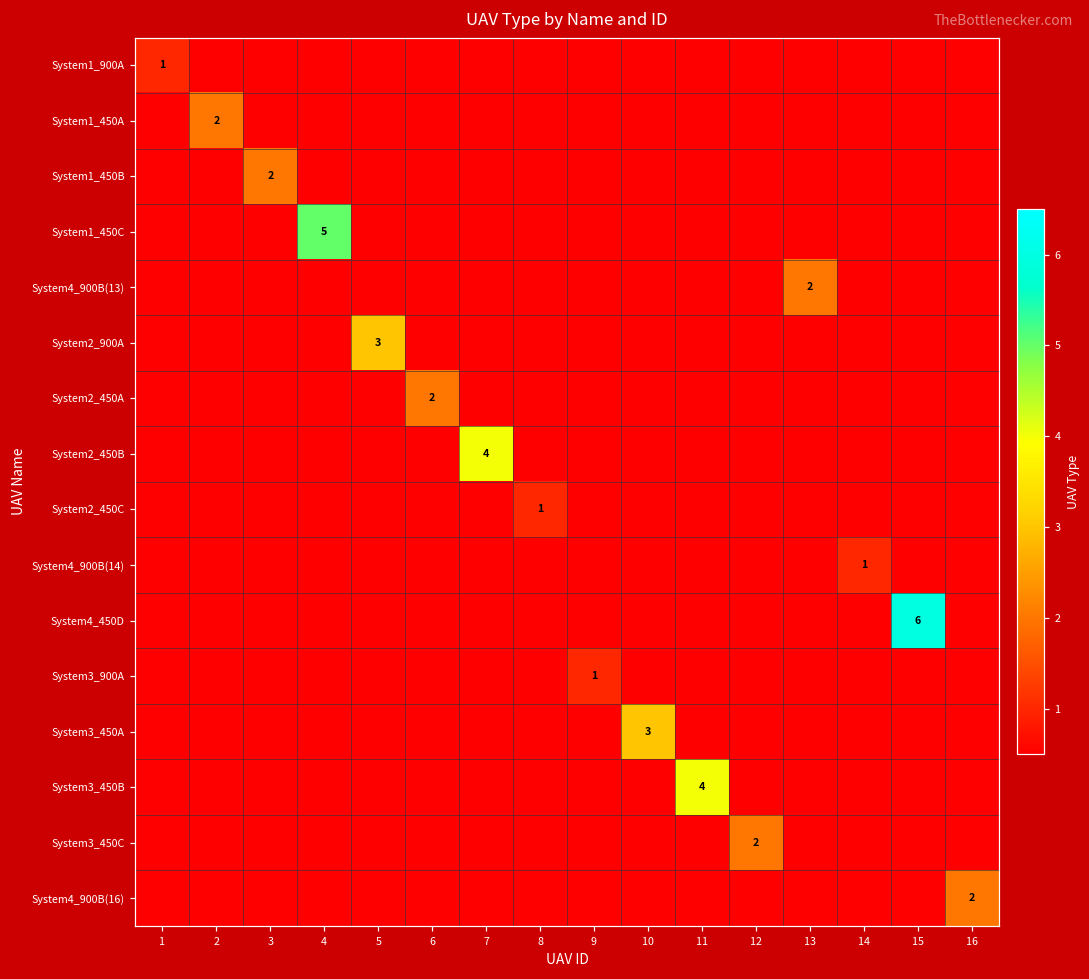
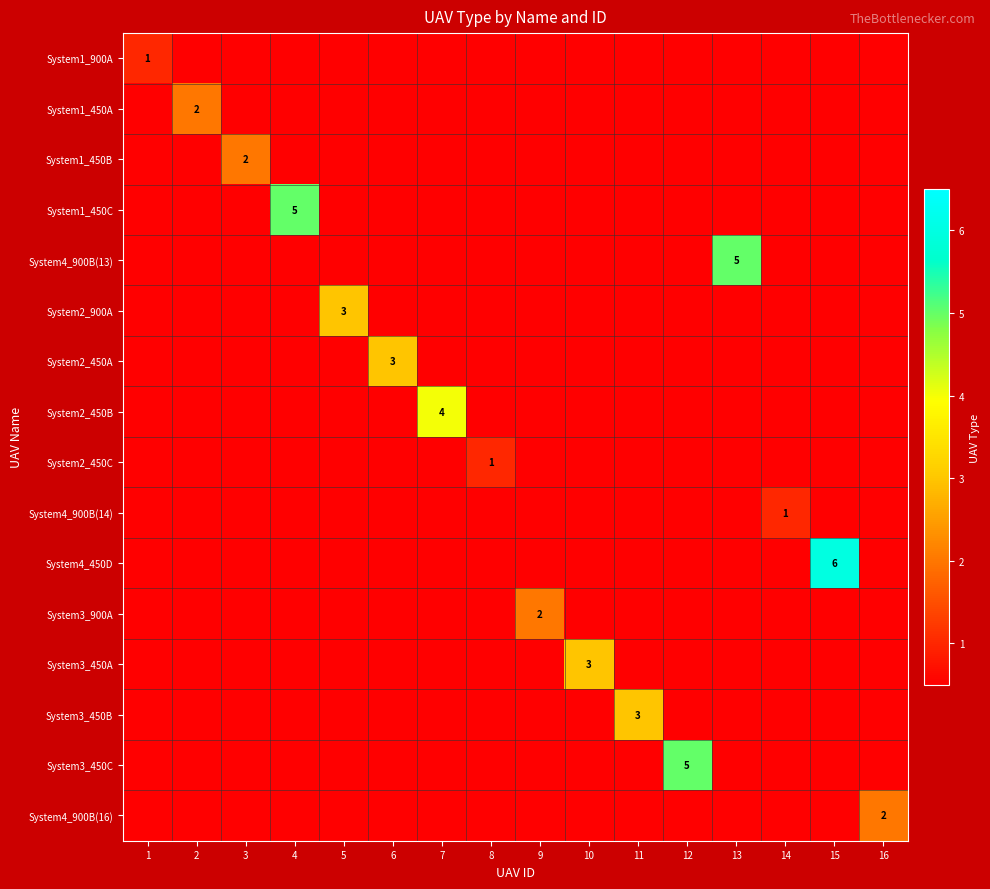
System4_900B(13), 13: 2 -> 5
System2_450A, 6: 2 -> 3
System3_900A, 9: 1 -> 2
System3_450B, 11: 4 -> 3
System3_450C, 12: 2 -> 5
